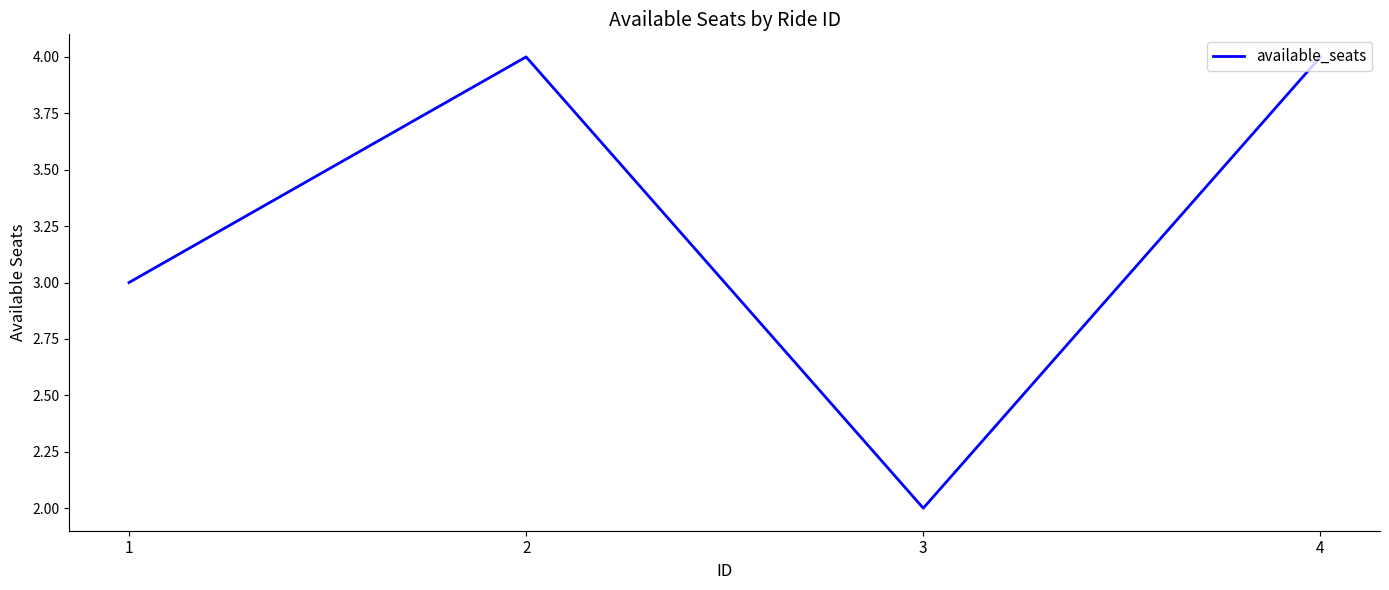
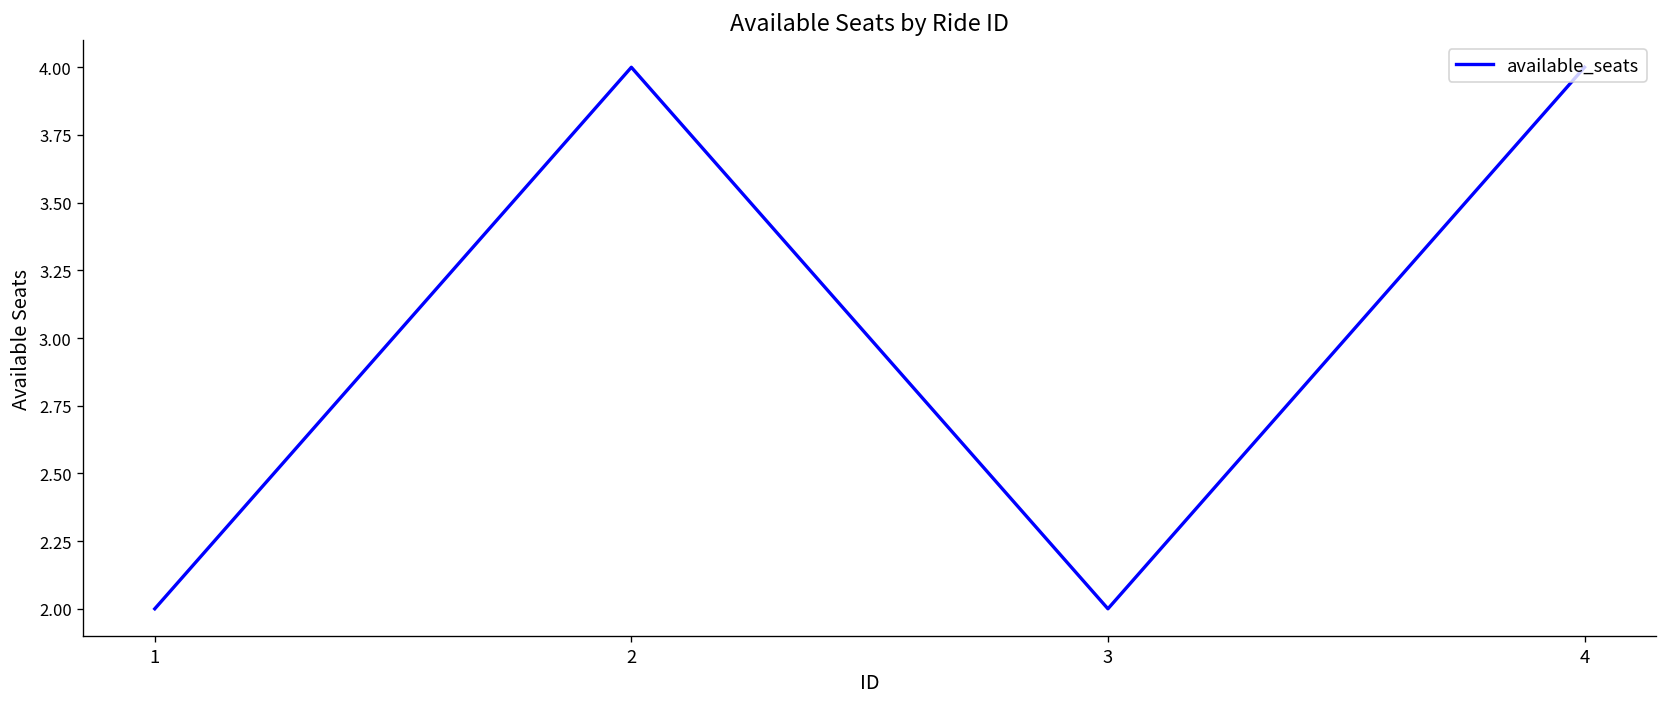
1: 3 -> 2
